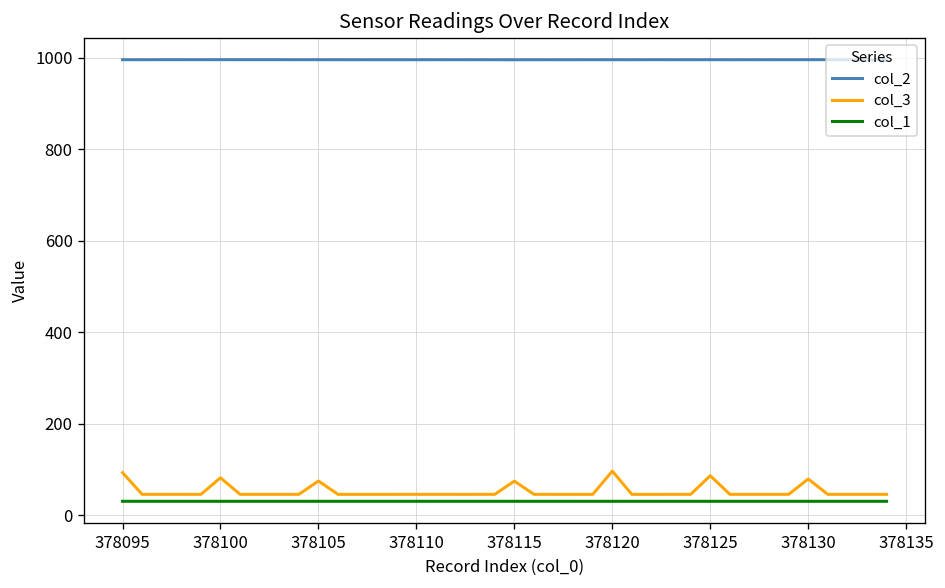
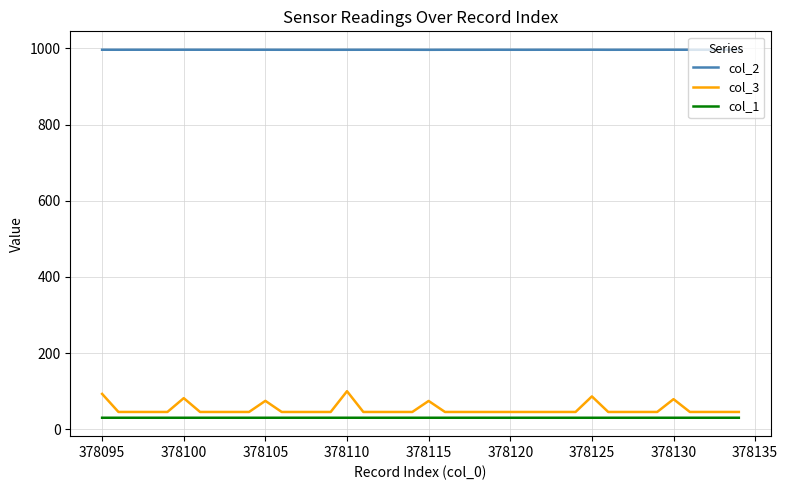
col_3, 378110: 50 -> 100
col_3, 378120: 100 -> 50
